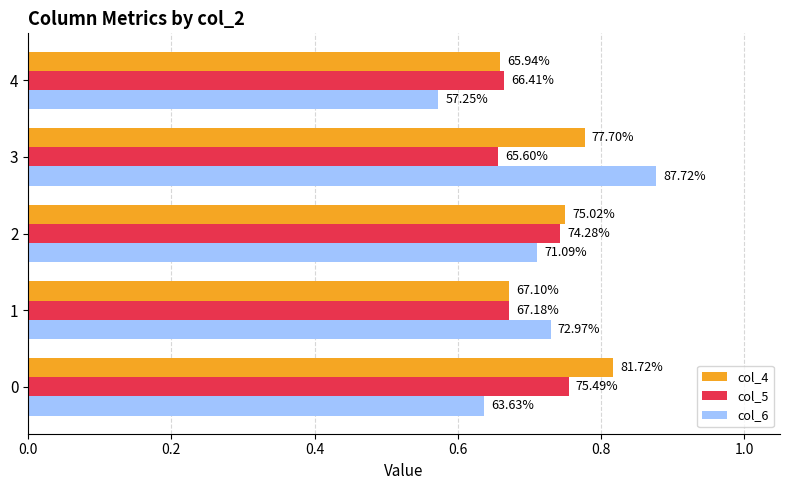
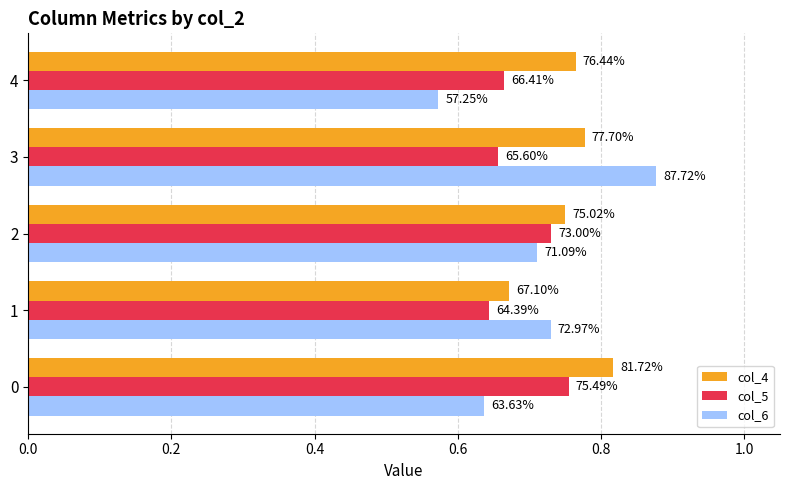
col_4, 4: 65.94% -> 76.44%
col_5, 2: 74.28% -> 73.00%
col_5, 1: 67.18% -> 64.39%
